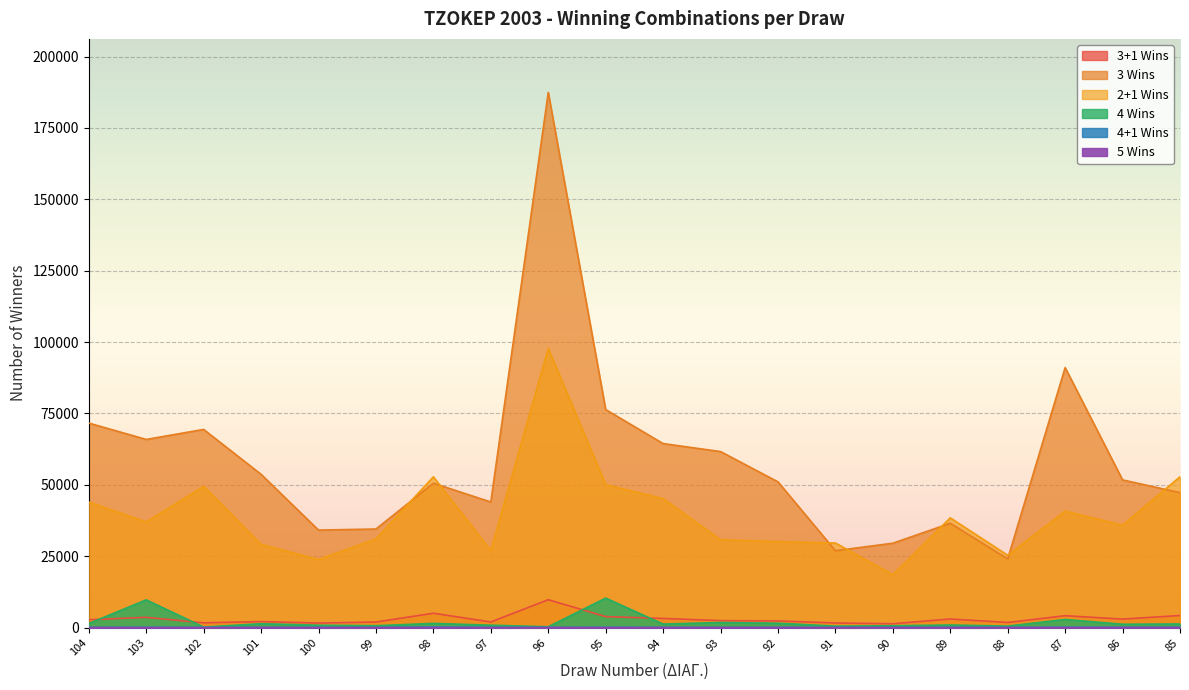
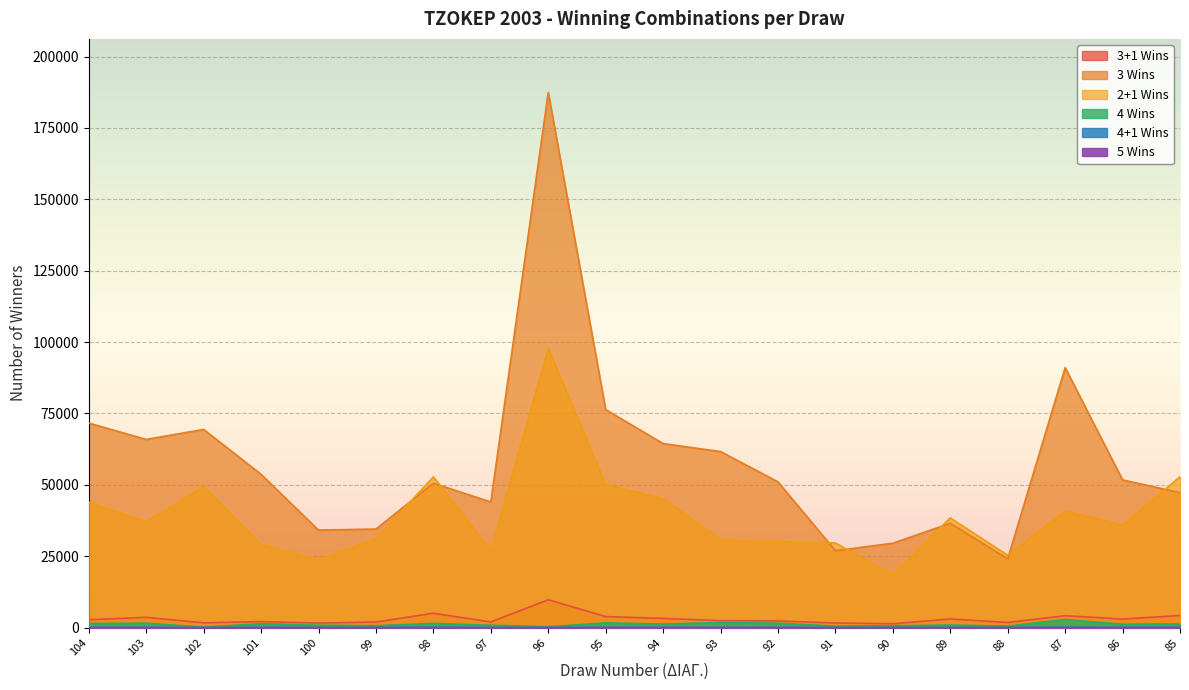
4 Wins, 103: 10000 -> 2000
4 Wins, 95: 10000 -> 2000
